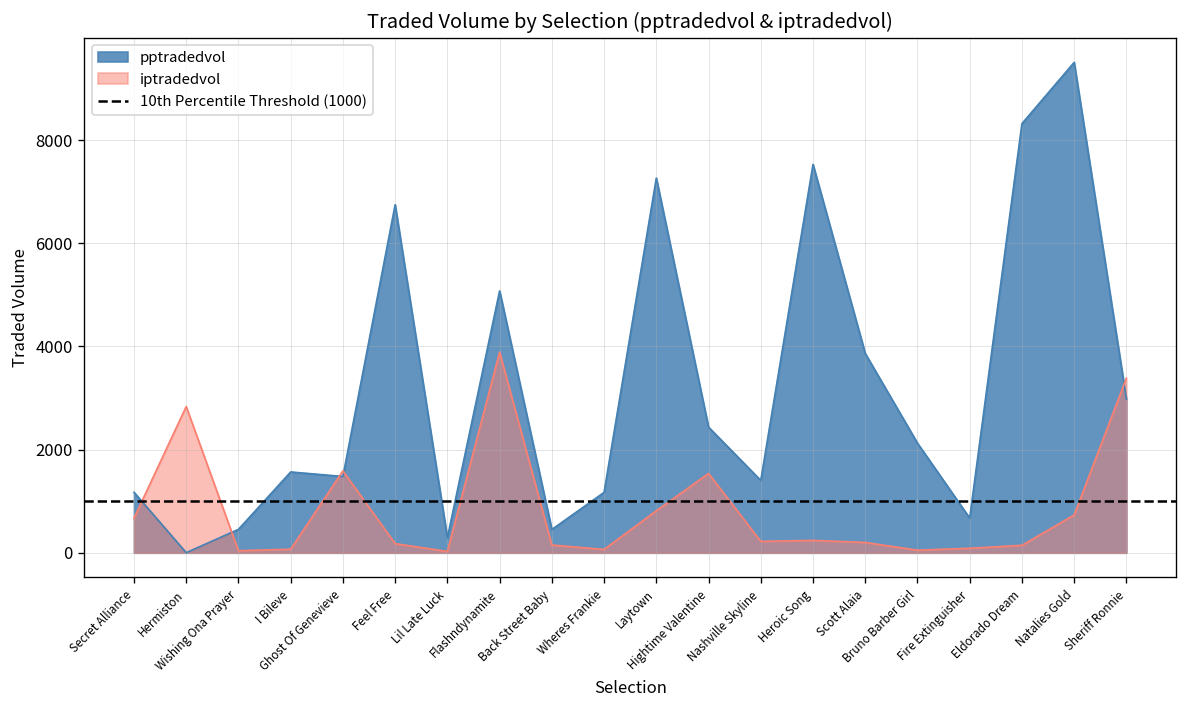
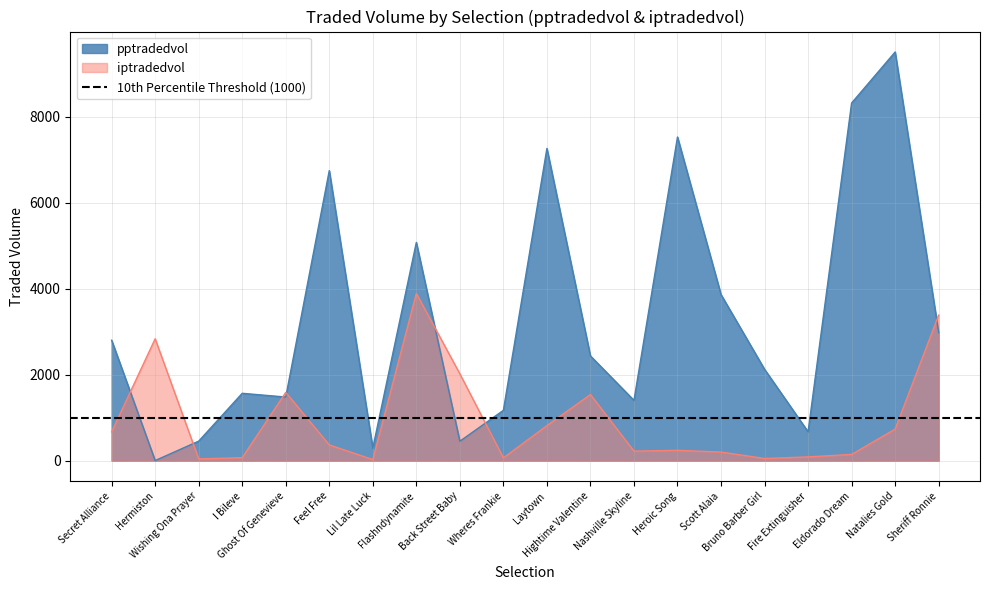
pptradedvol, Secret Alliance: 1200 -> 2800
iptradedvol, Feel Free: 200 -> 400
iptradedvol, Back Street Baby: 200 -> 2000
